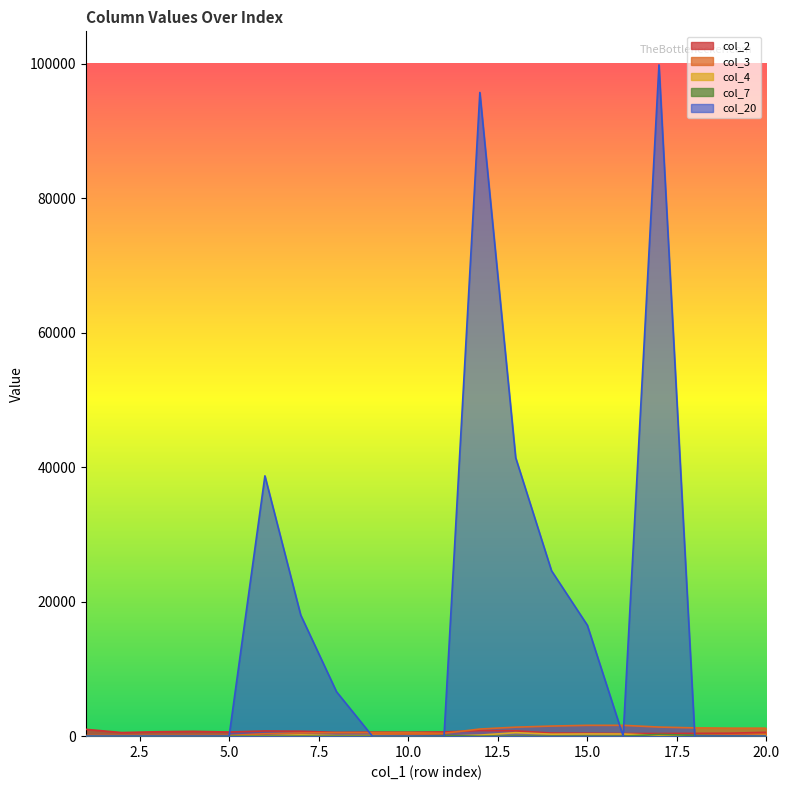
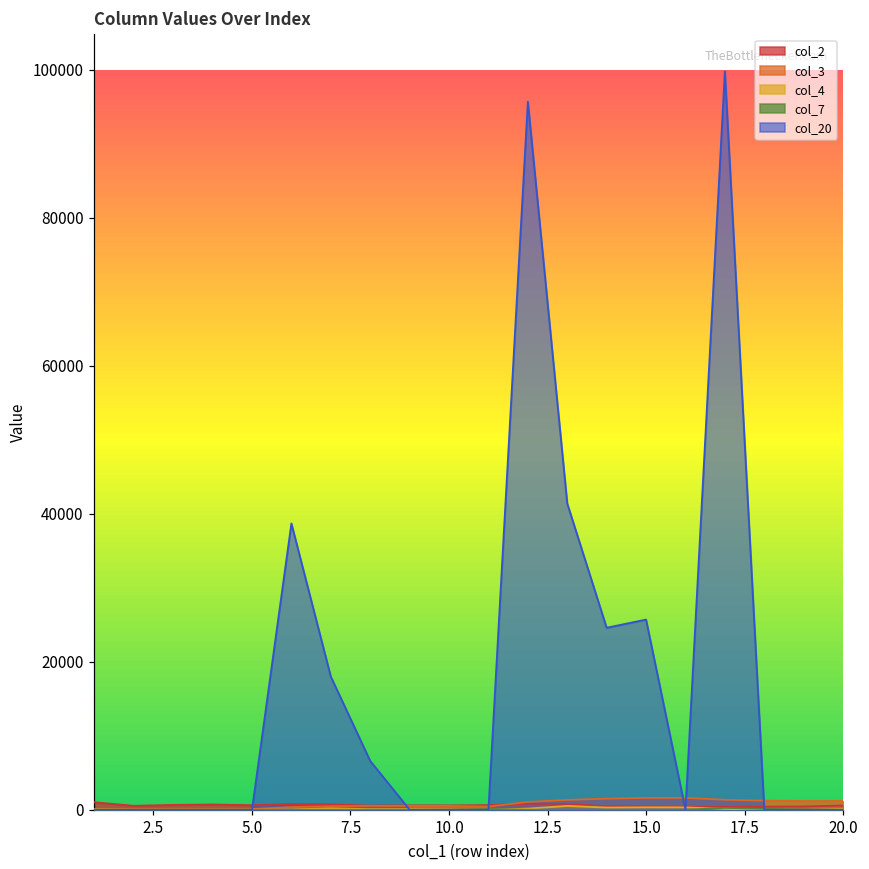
col_20, 15.0: 17000 -> 26000
